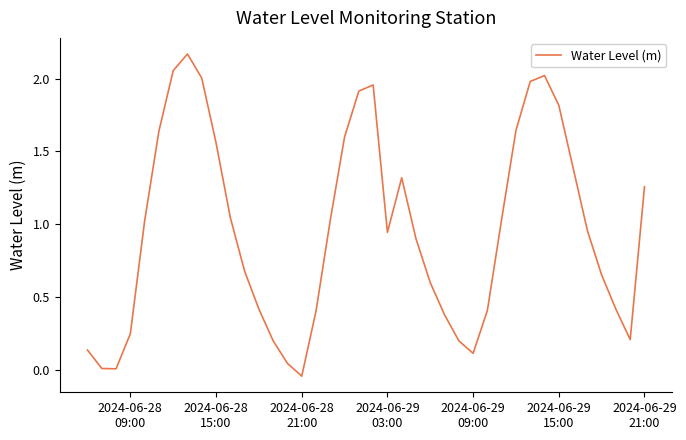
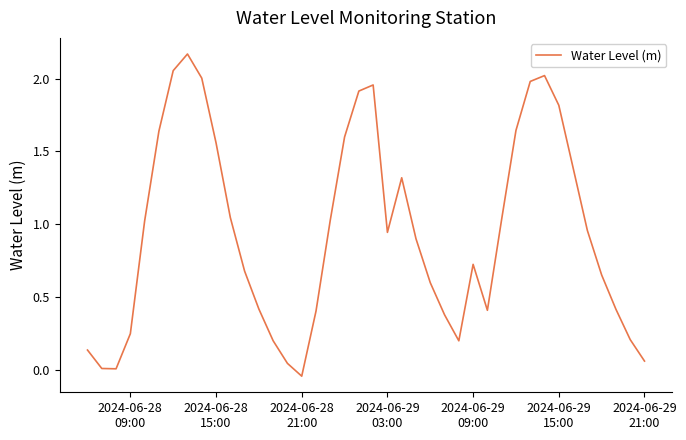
2024-06-29 09:00: 0.11 -> 0.72
2024-06-29 21:00: 1.26 -> 0.06
